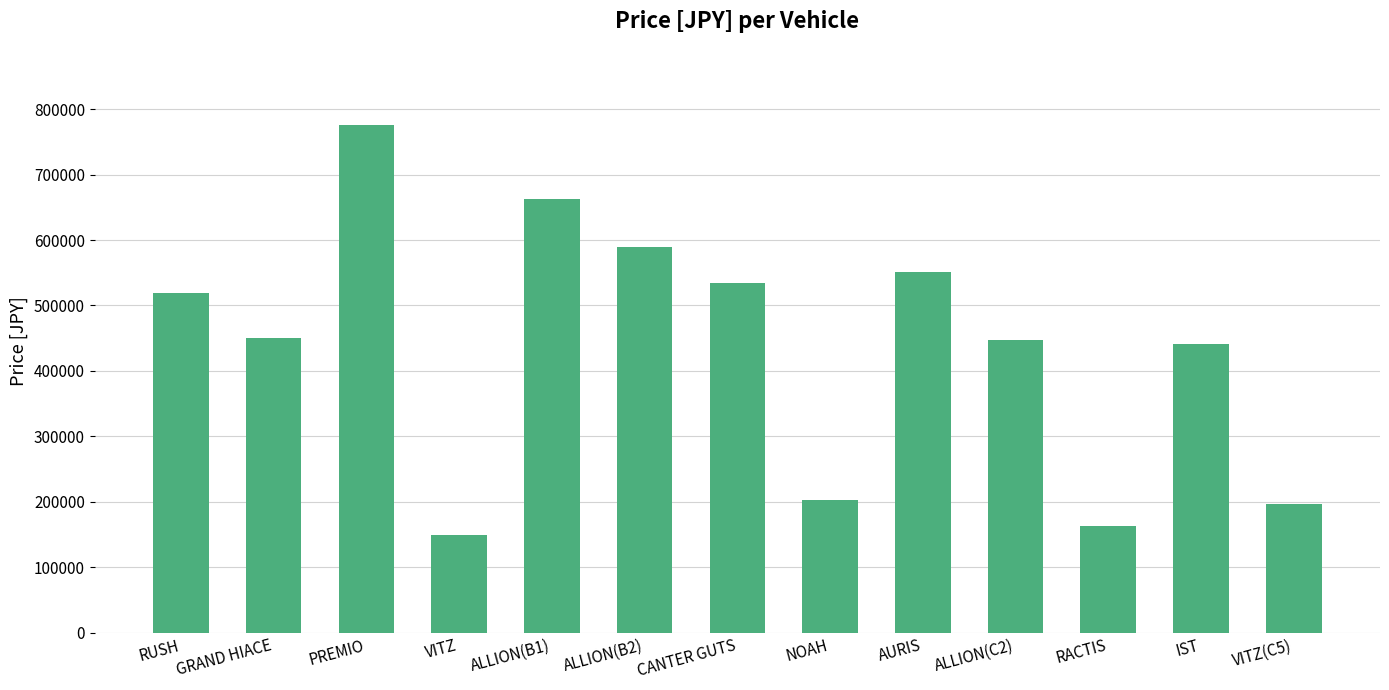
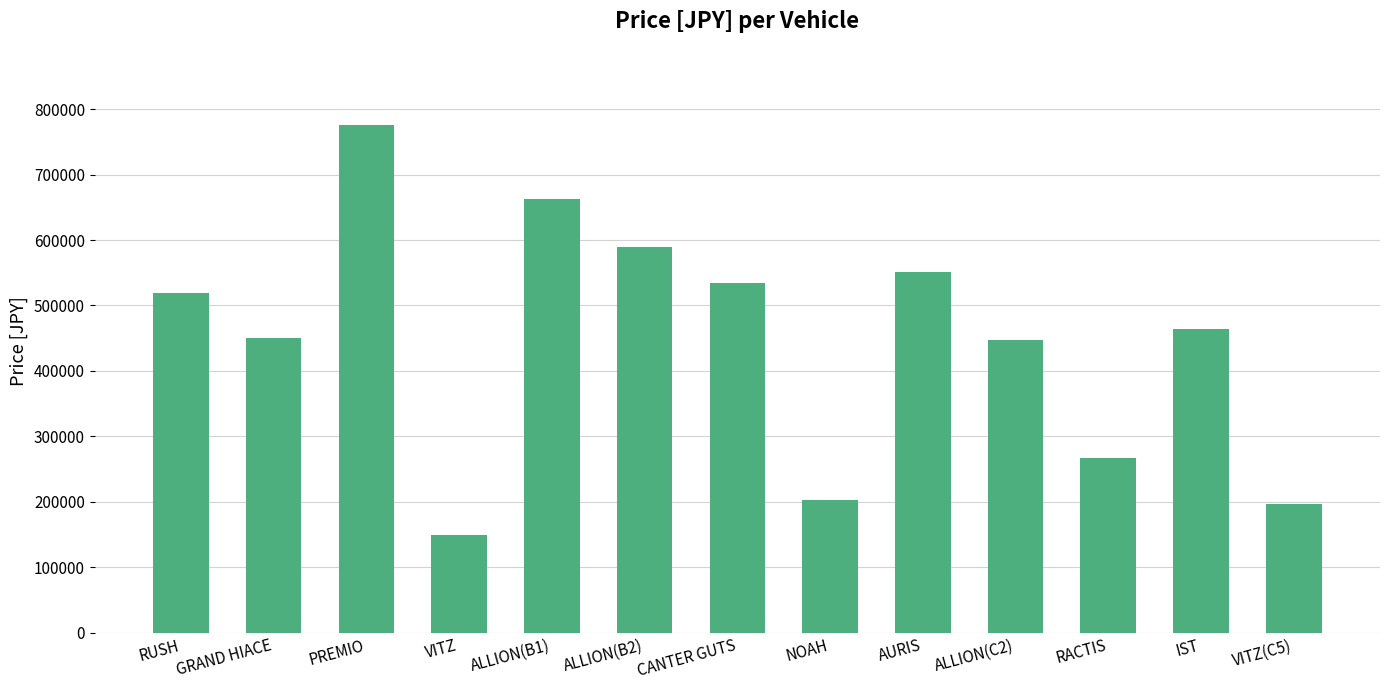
RACTIS: 160000 -> 270000
IST: 440000 -> 460000
